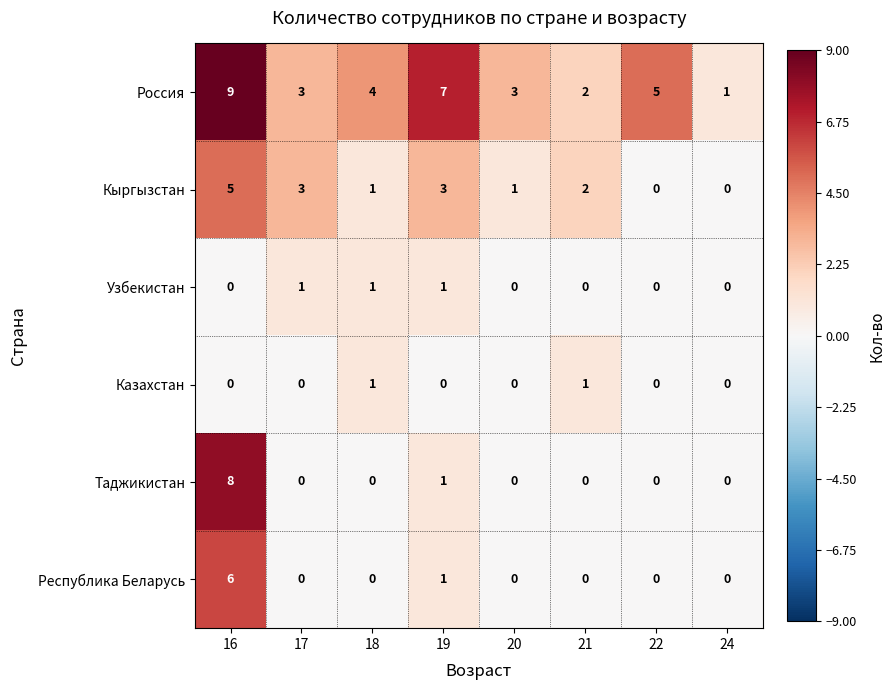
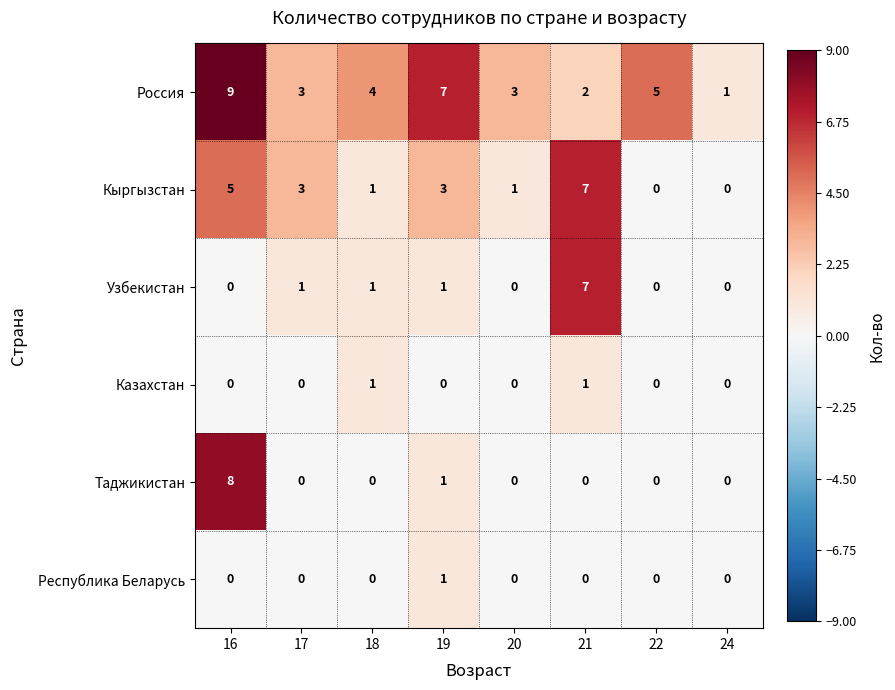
Кыргызстан, 21: 2 -> 7
Узбекистан, 21: 0 -> 7
Республика Беларусь, 16: 6 -> 0
